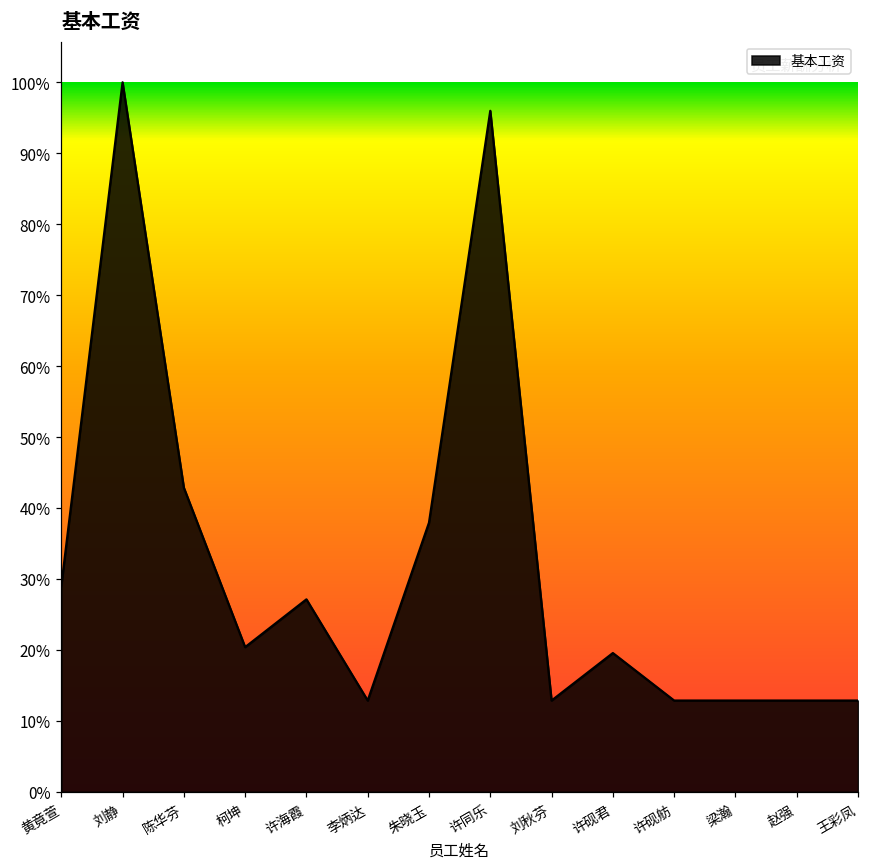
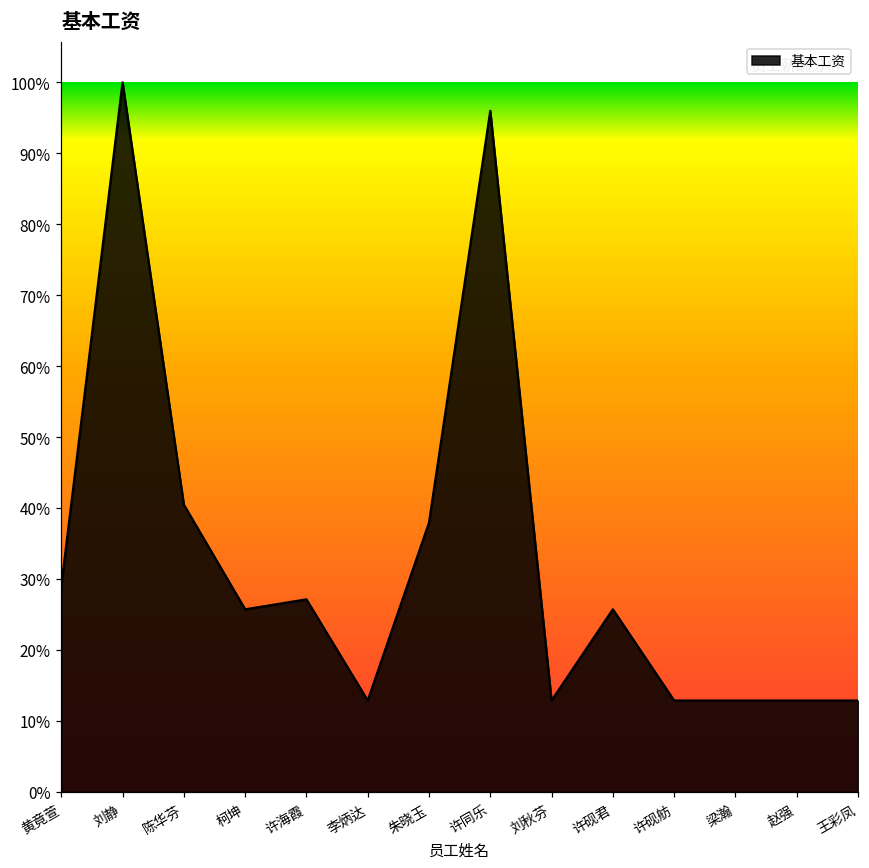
陈华芬: 43% -> 40%
柯坤: 20% -> 26%
许砚君: 20% -> 26%
